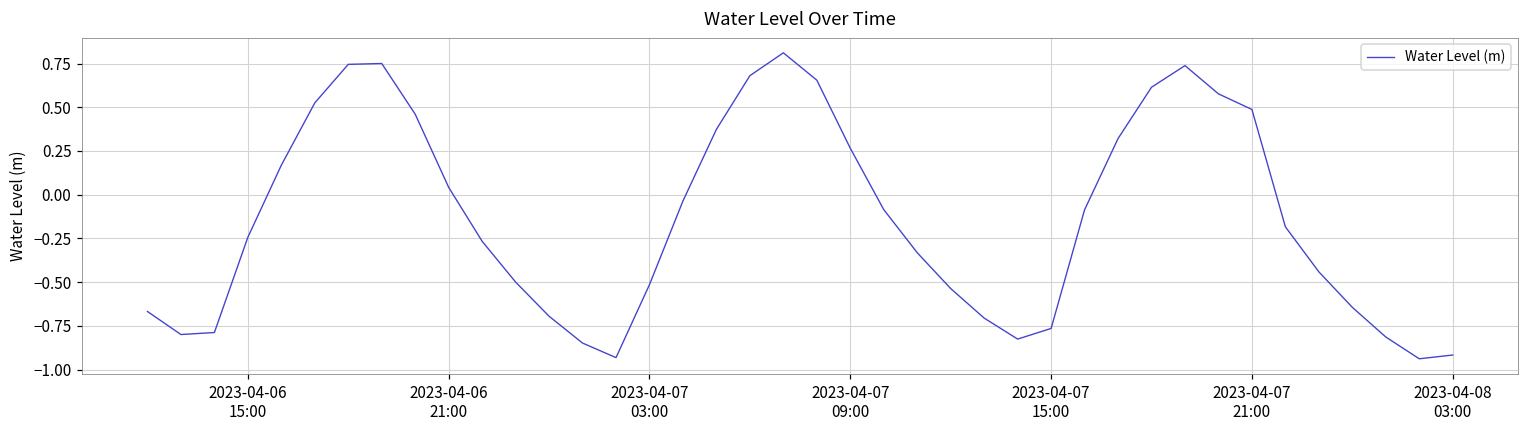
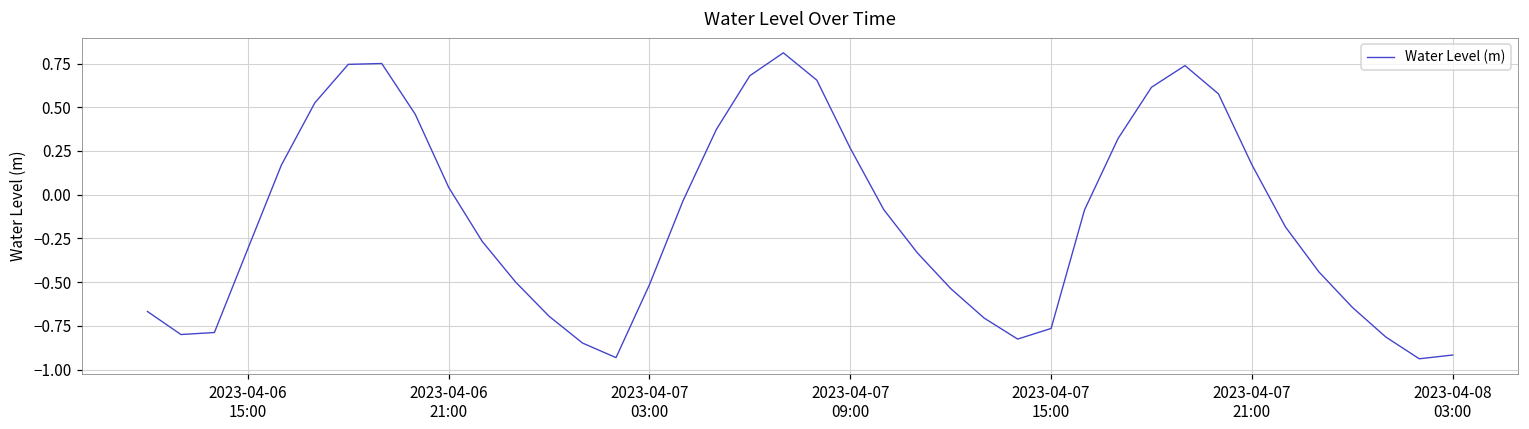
2023-04-06 15:00: -0.24 -> -0.31
2023-04-07 21:00: 0.49 -> 0.17
